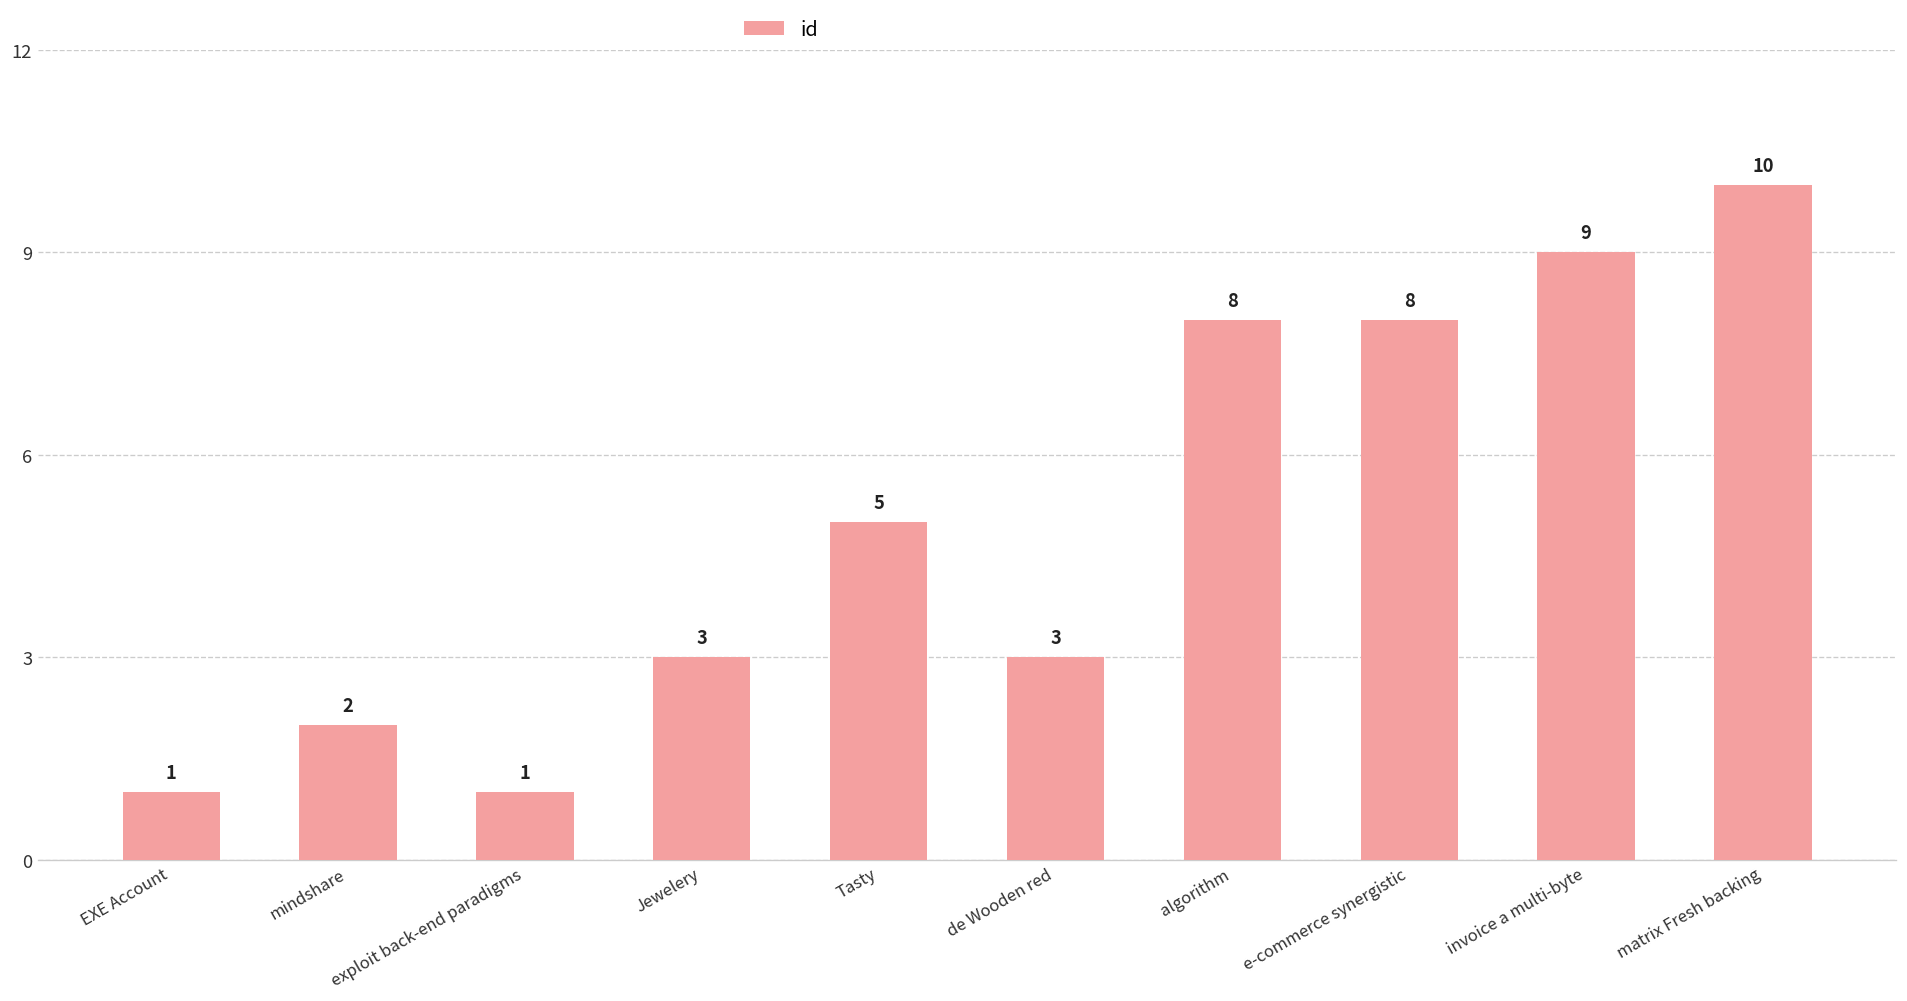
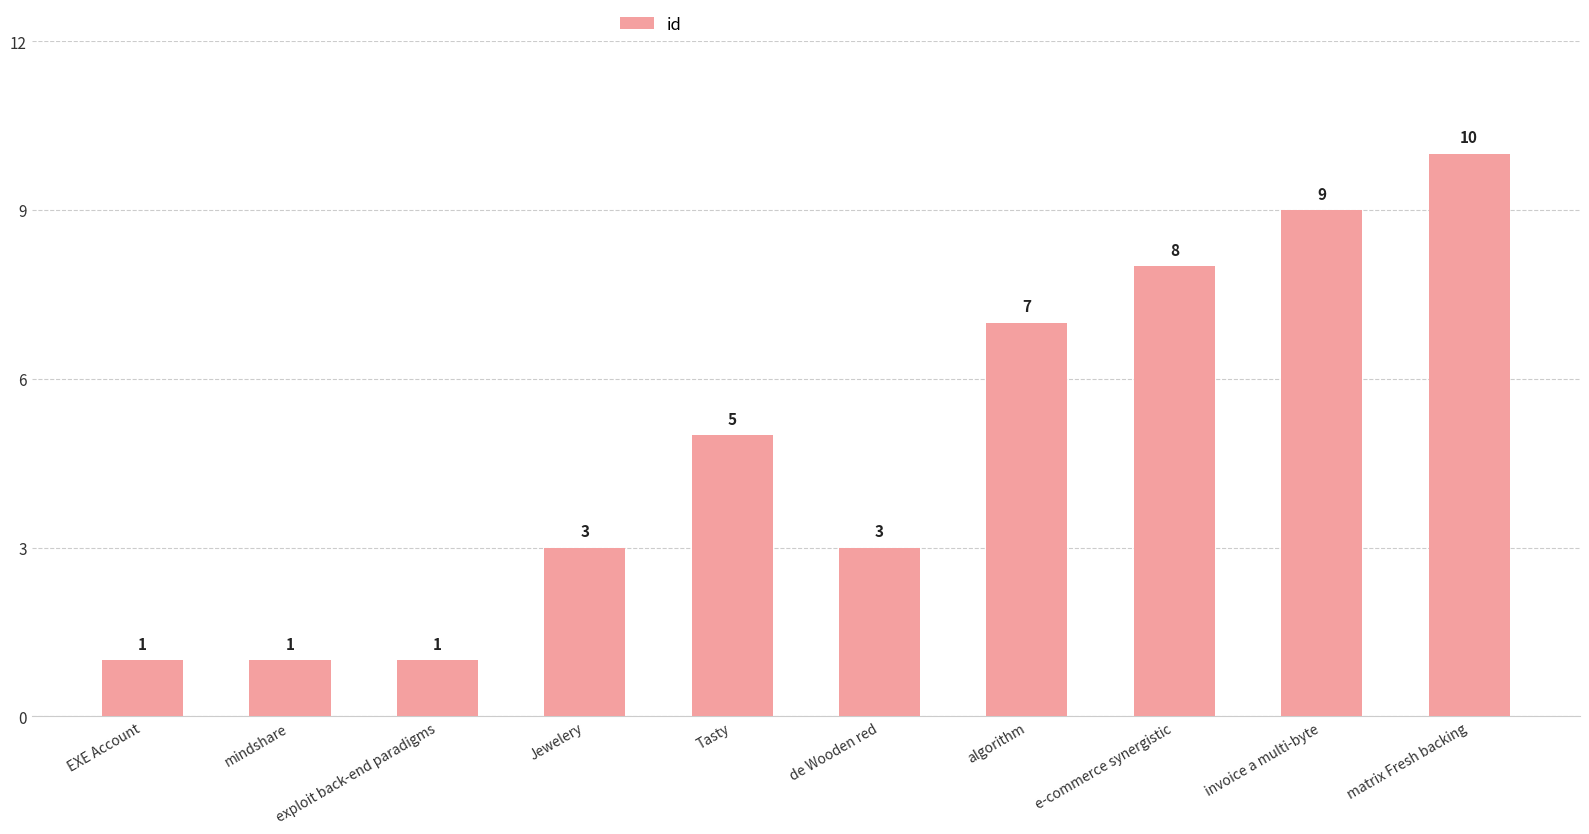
mindshare: 2 -> 1
algorithm: 8 -> 7
